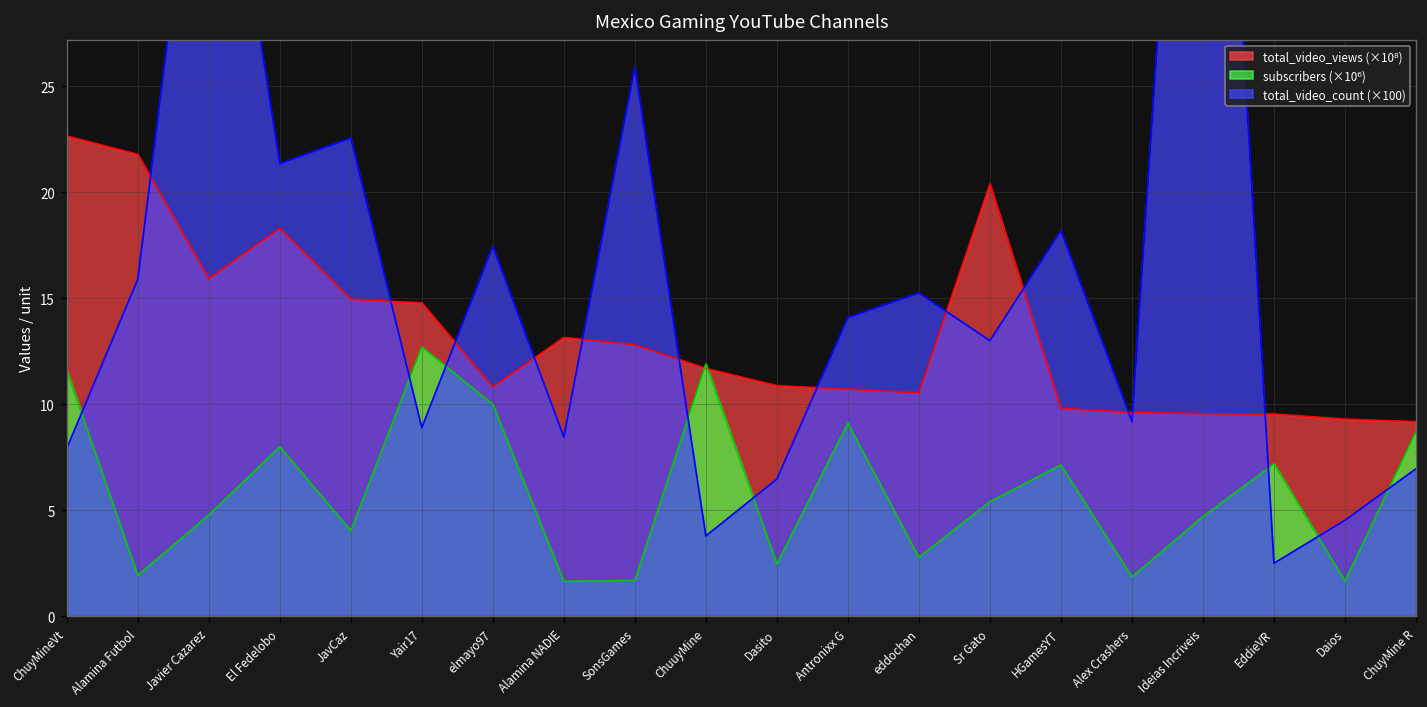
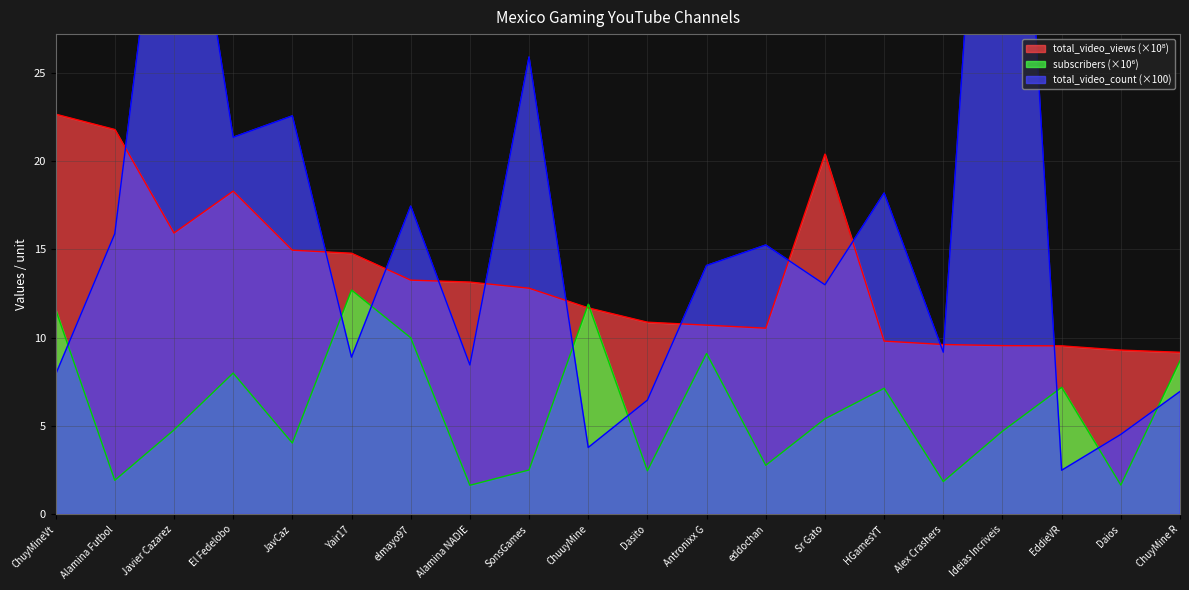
total_video_views (×10⁸), elmayo97: 10.8 -> 13.3
subscribers (×10⁶), SonsGames: 1.7 -> 2.5
